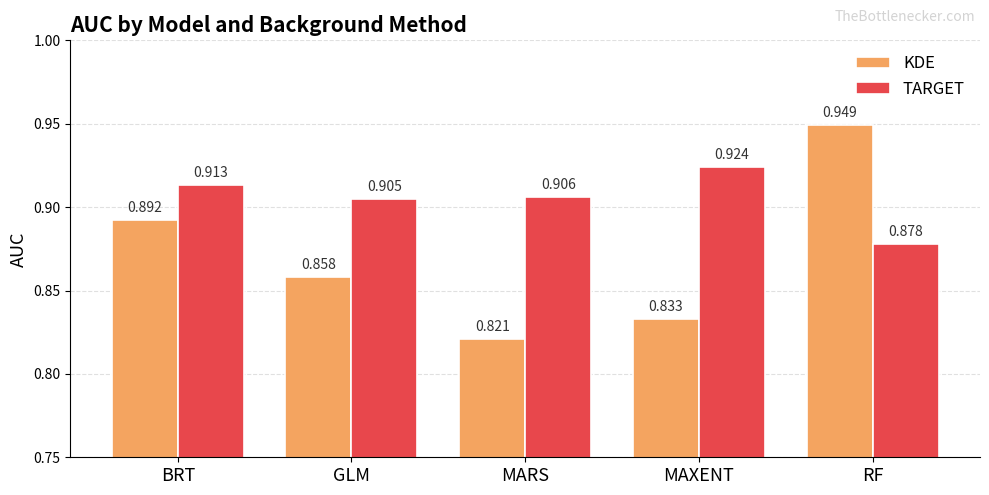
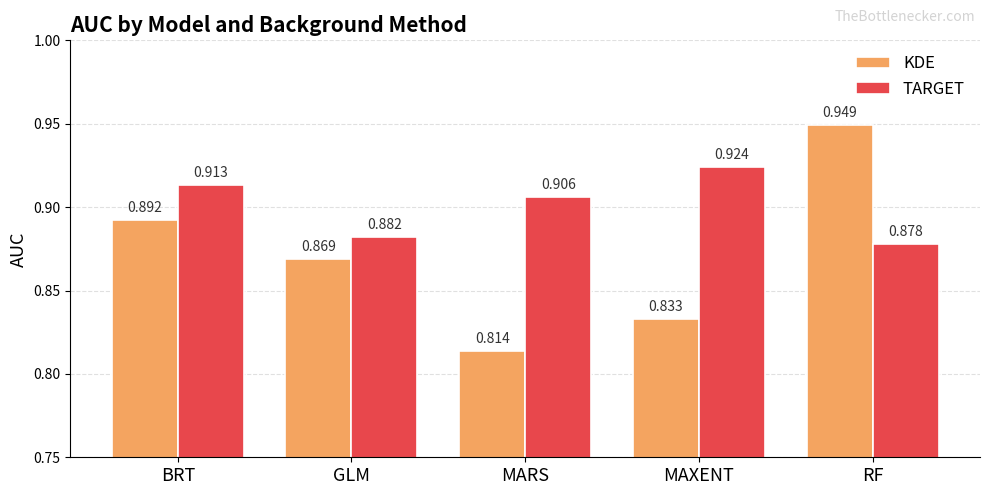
KDE, GLM: 0.858 -> 0.869
TARGET, GLM: 0.905 -> 0.882
KDE, MARS: 0.821 -> 0.814
